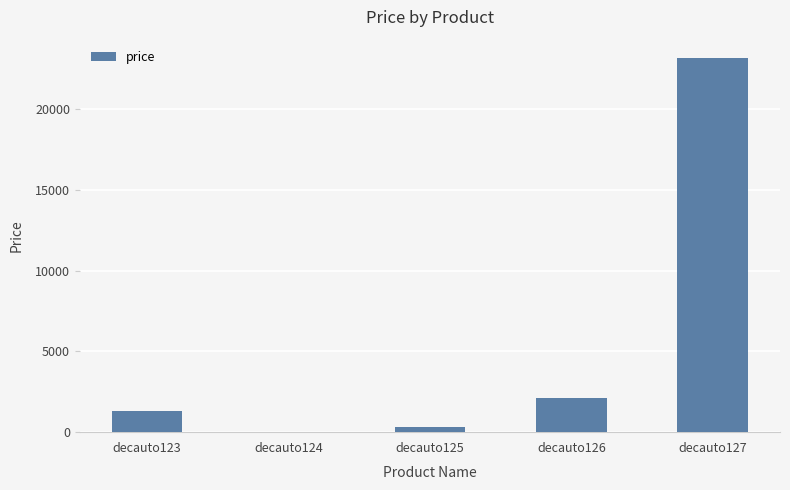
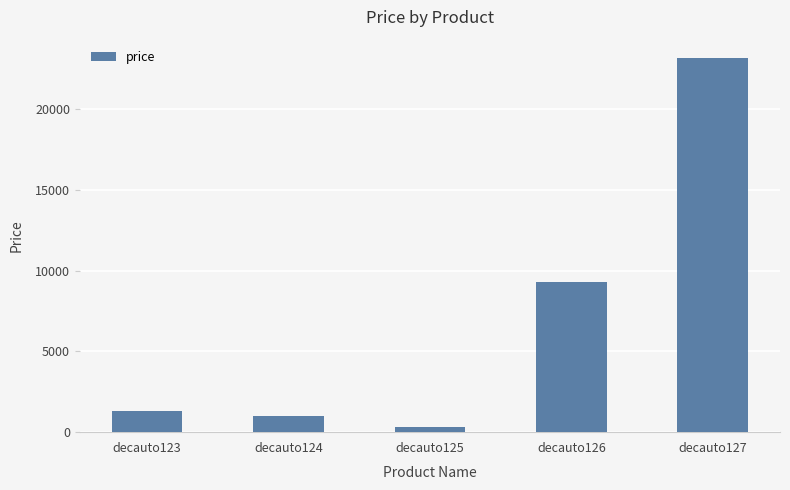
decauto124: 0 -> 1000
decauto126: 2100 -> 9300
